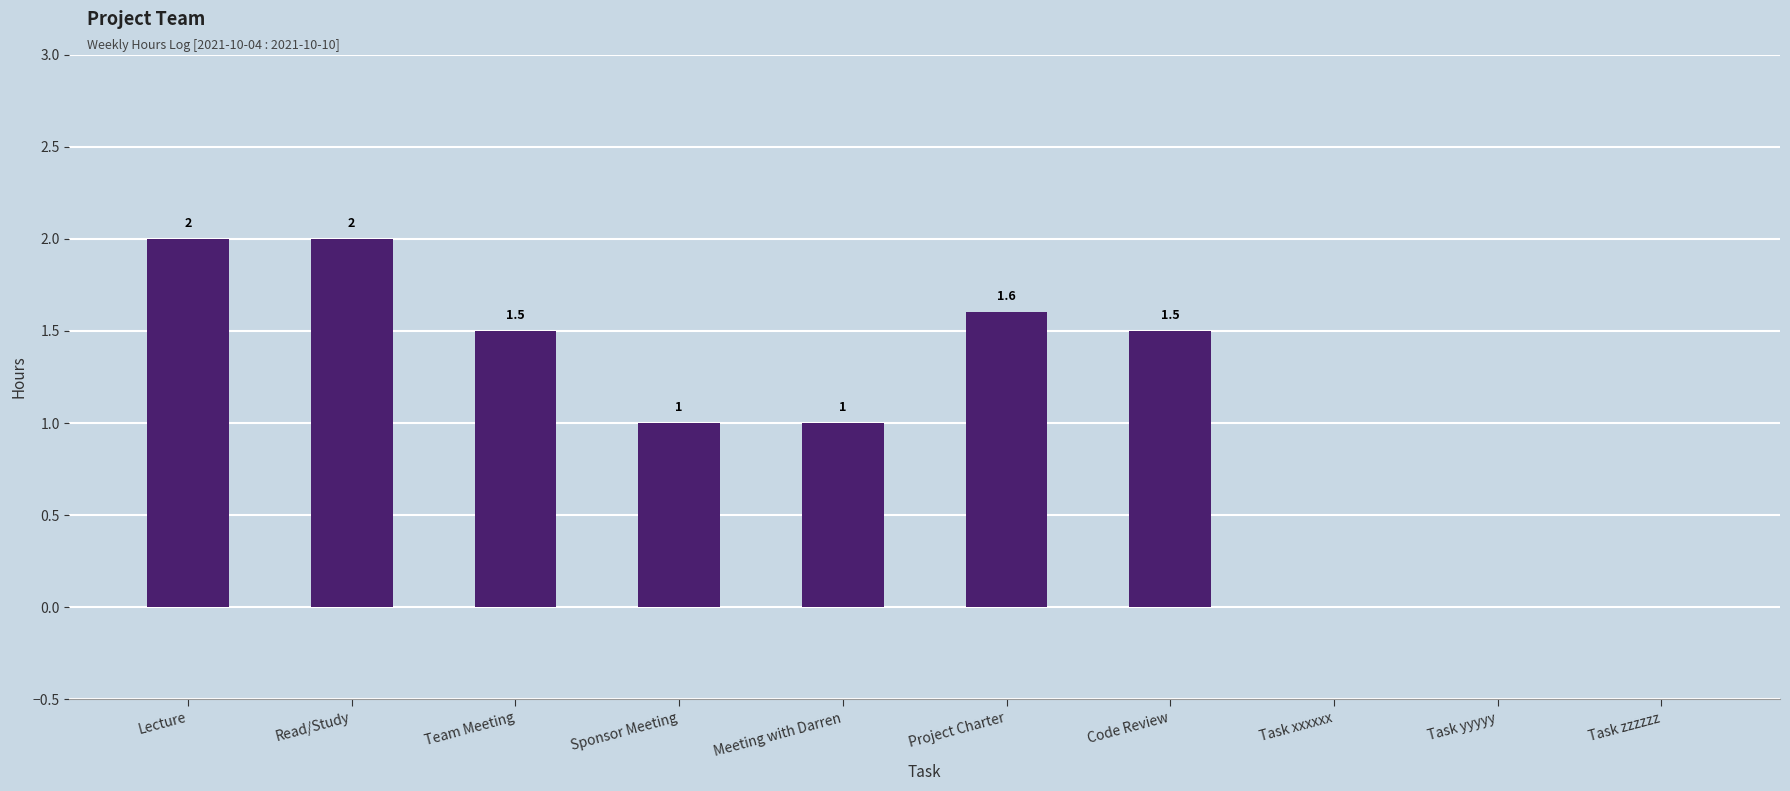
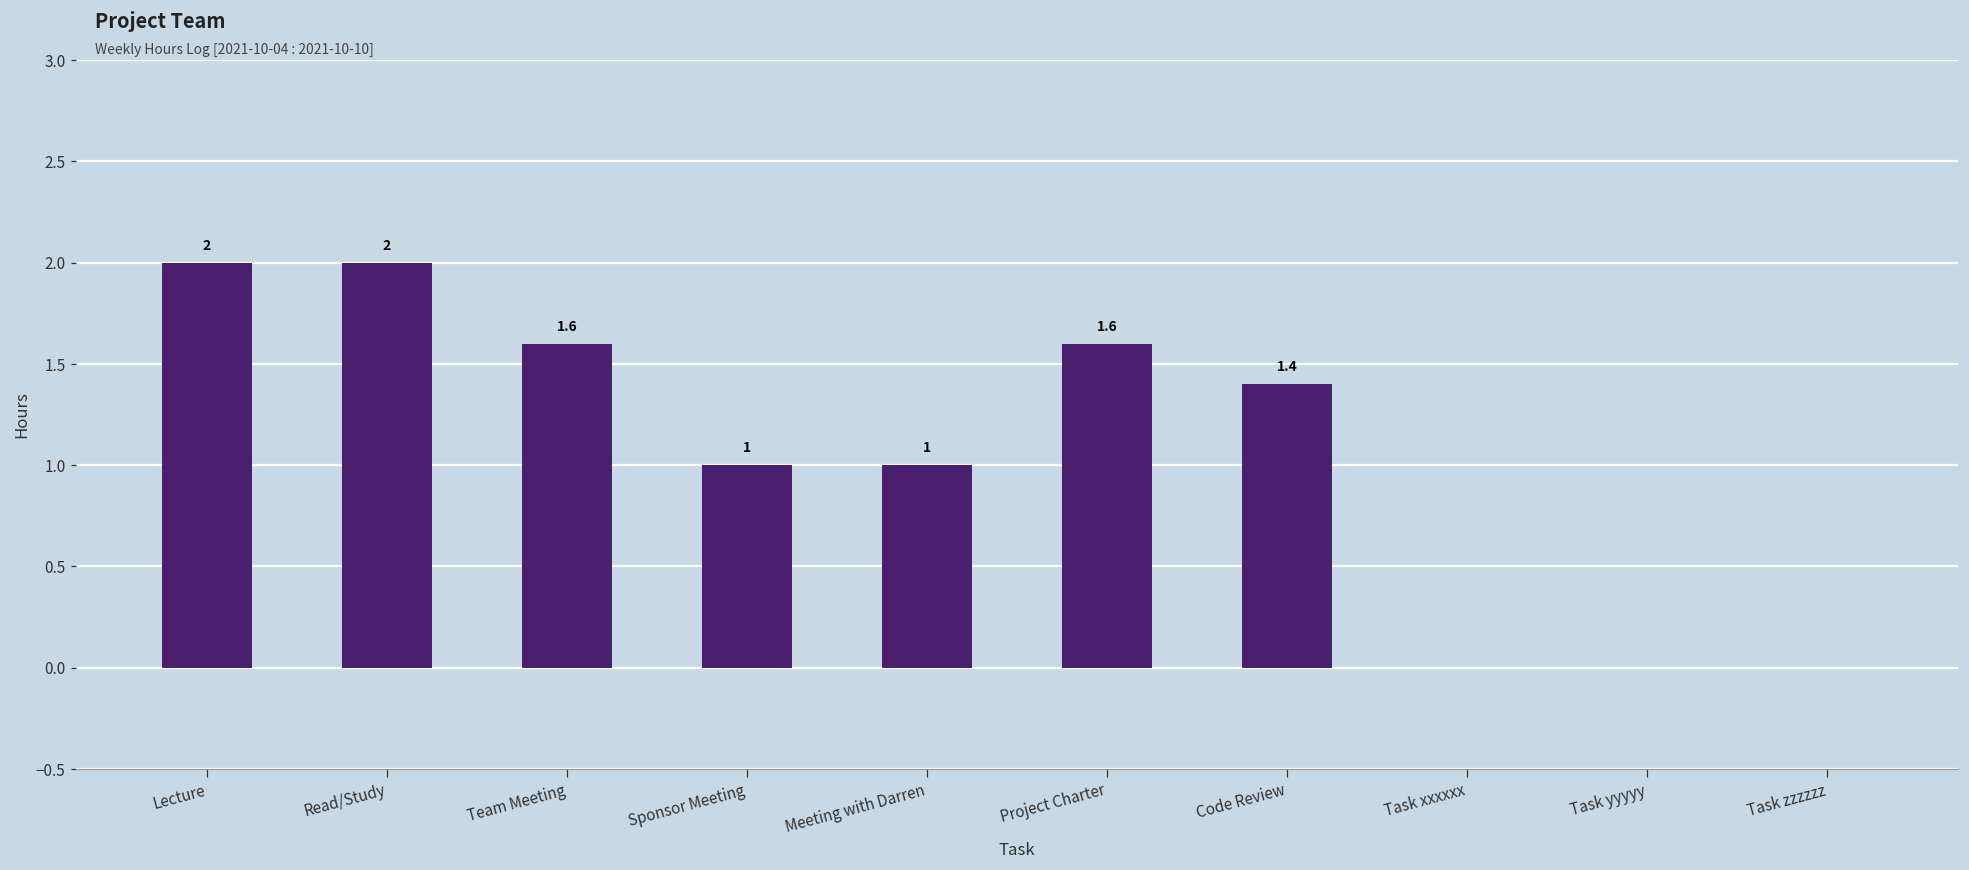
Team Meeting: 1.5 -> 1.6
Code Review: 1.5 -> 1.4
